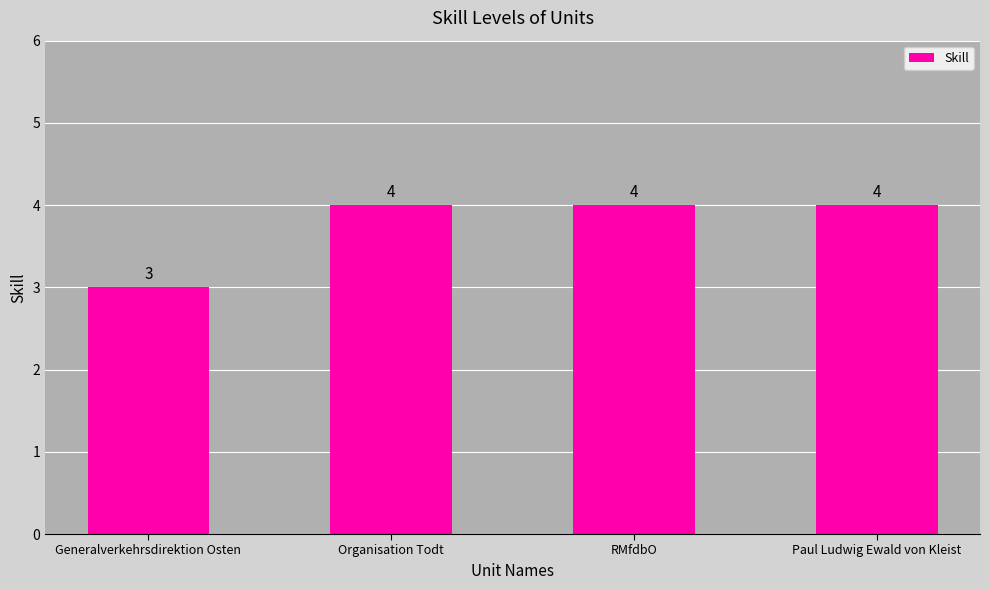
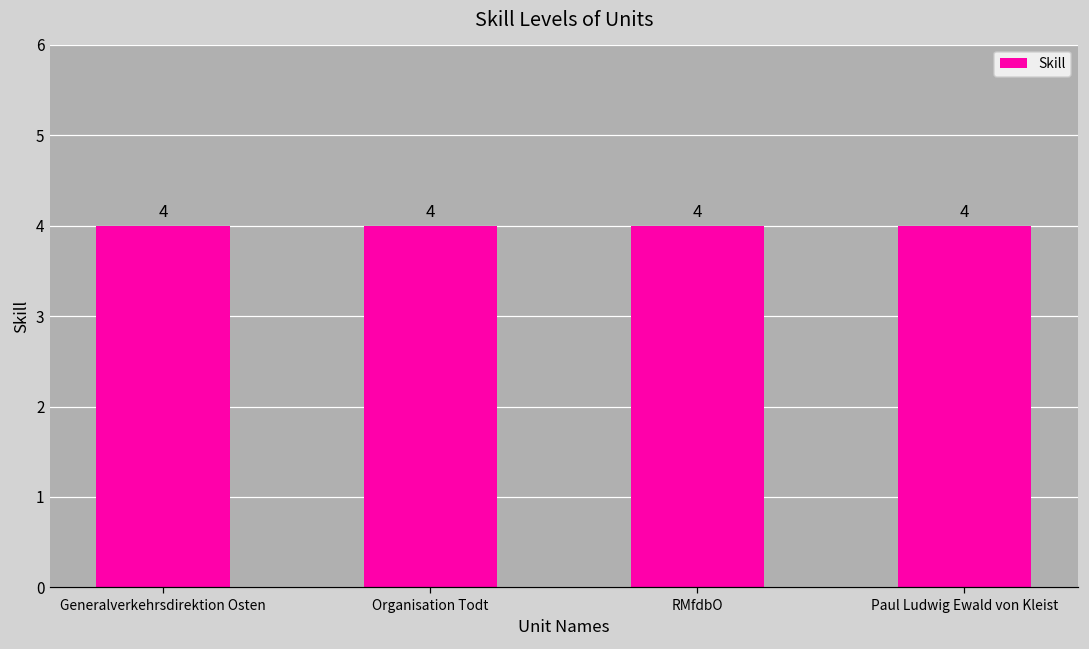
Generalverkehrsdirektion Osten: 3 -> 4
